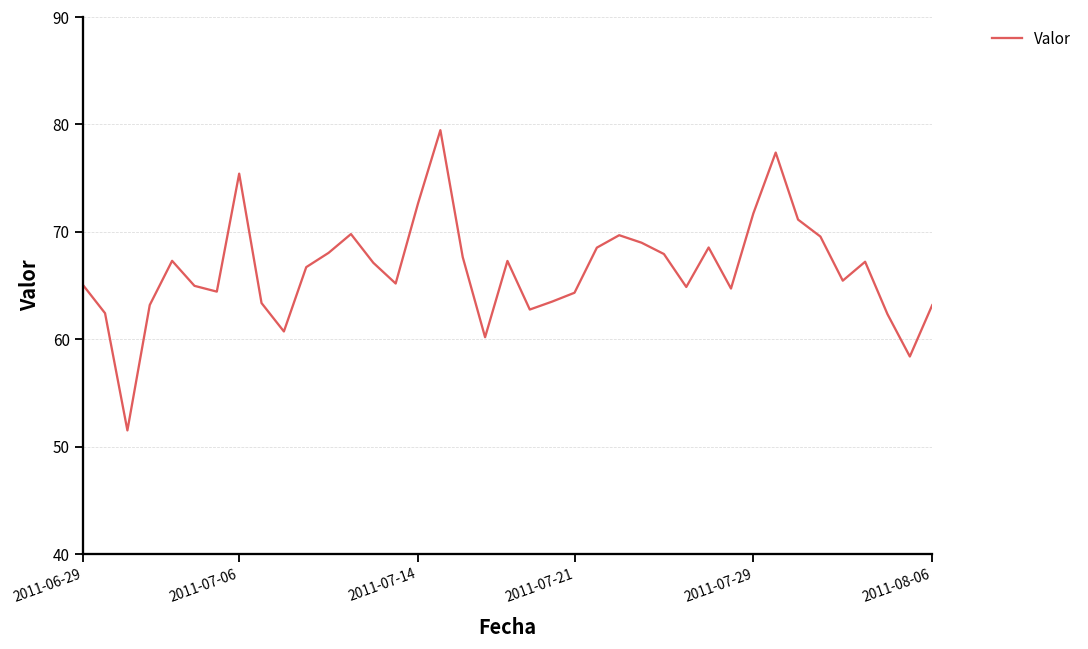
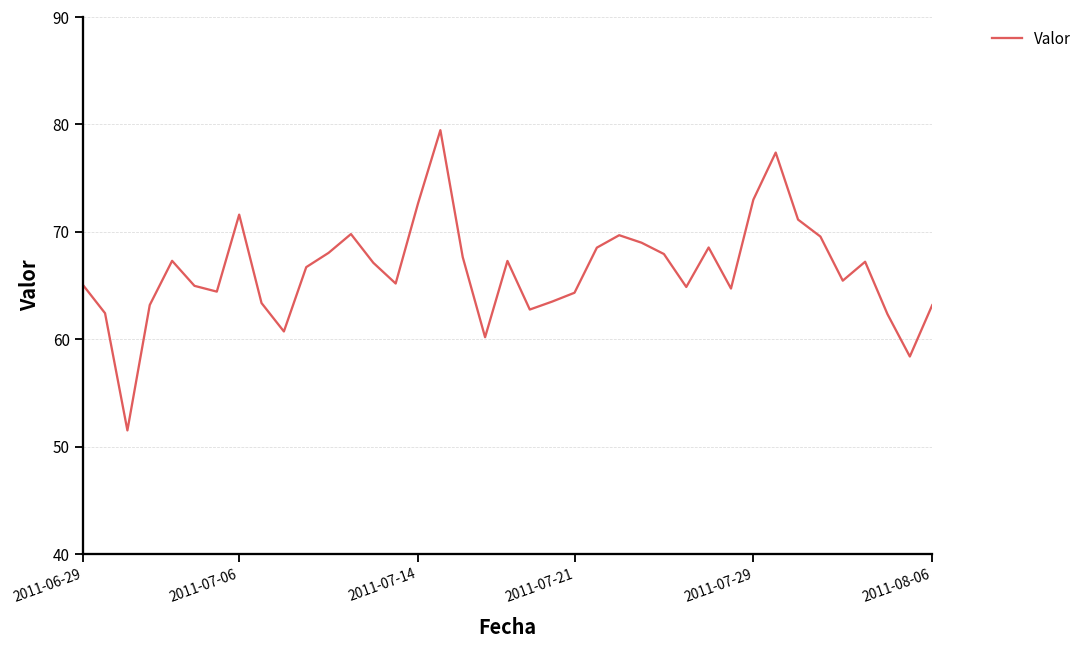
2011-07-06: 75 -> 72
2011-07-29: 72 -> 73
